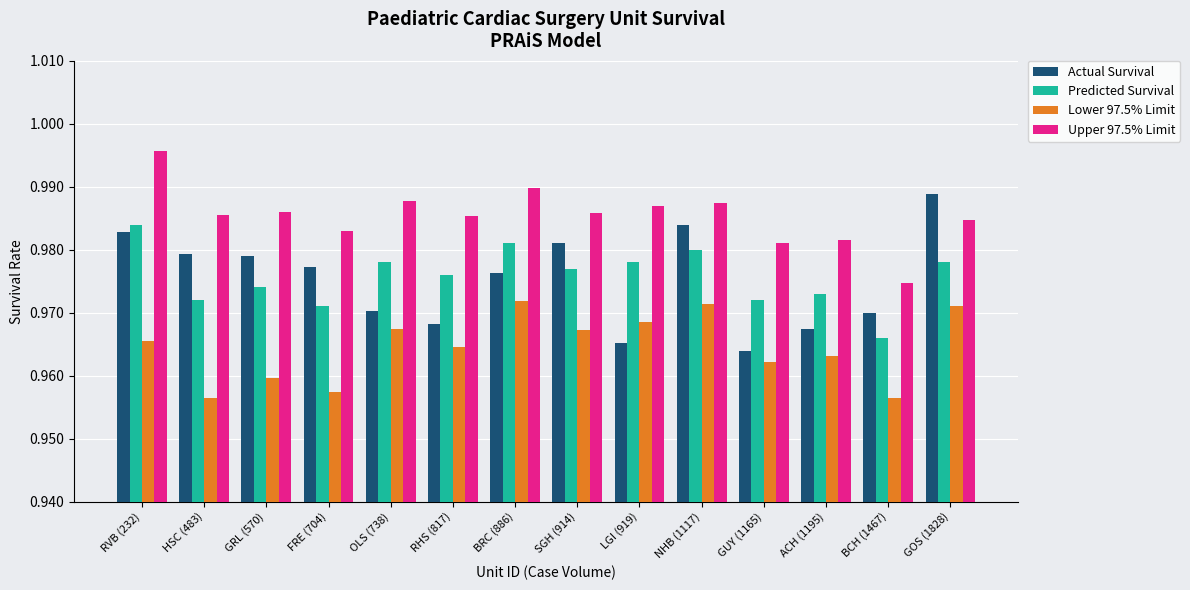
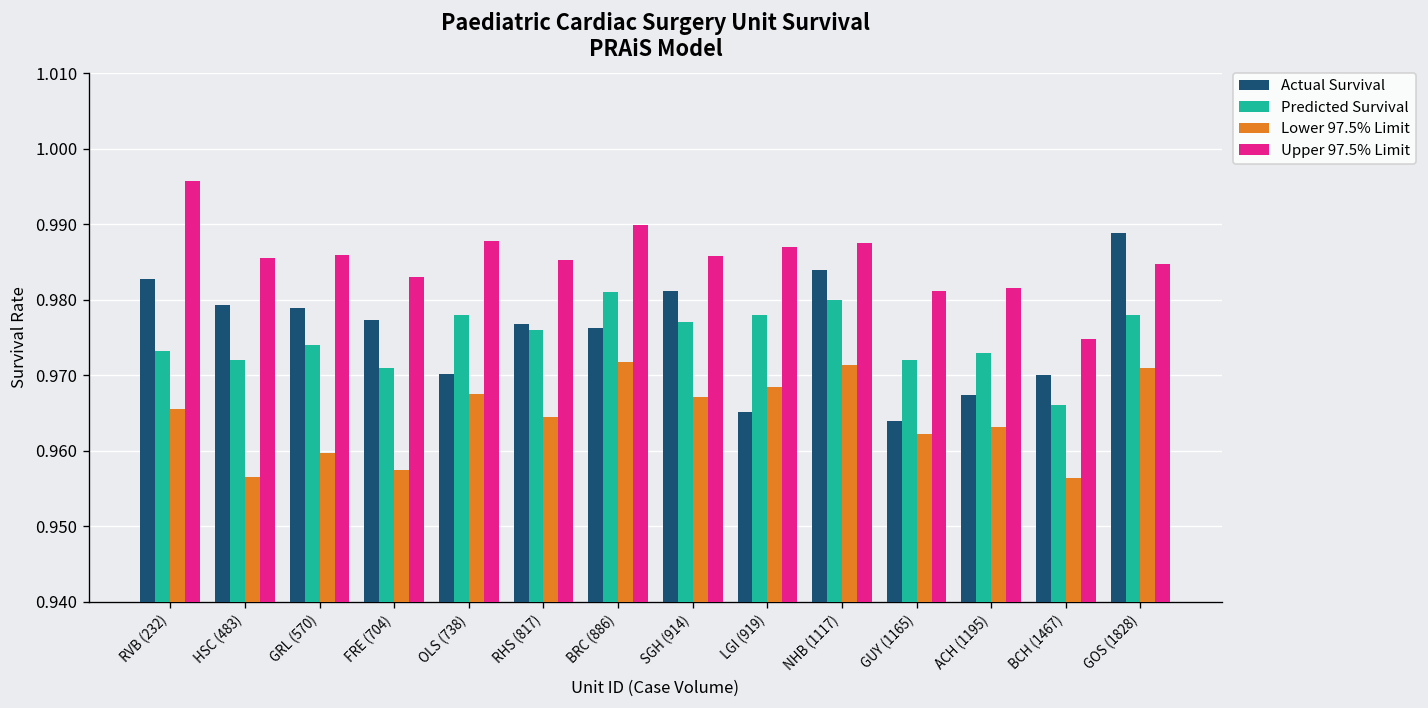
Predicted Survival, RVB (232): 0.984 -> 0.973
Actual Survival, RHS (817): 0.968 -> 0.977
